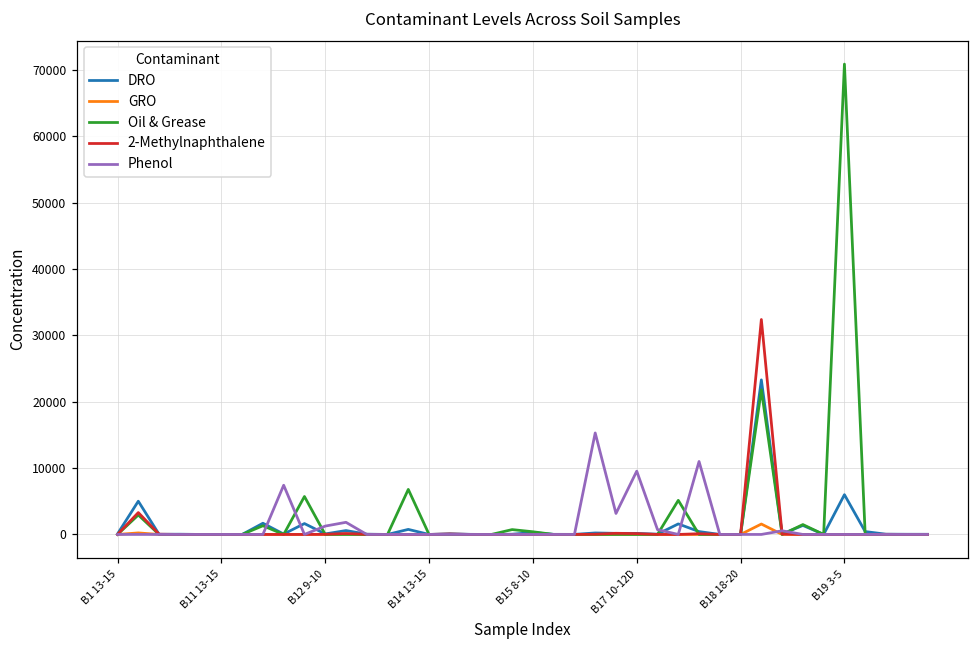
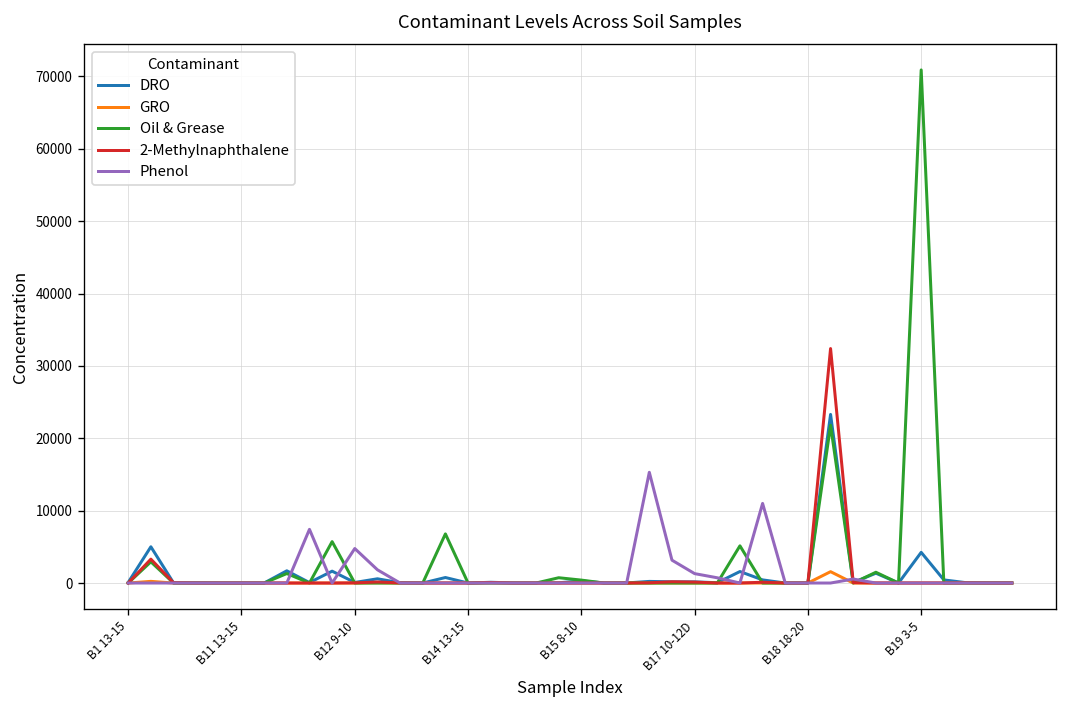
Phenol, B12 9-10: 1000 -> 5000
Phenol, B17 10-12D: 10000 -> 1000
DRO, B19 3-5: 6000 -> 4000
